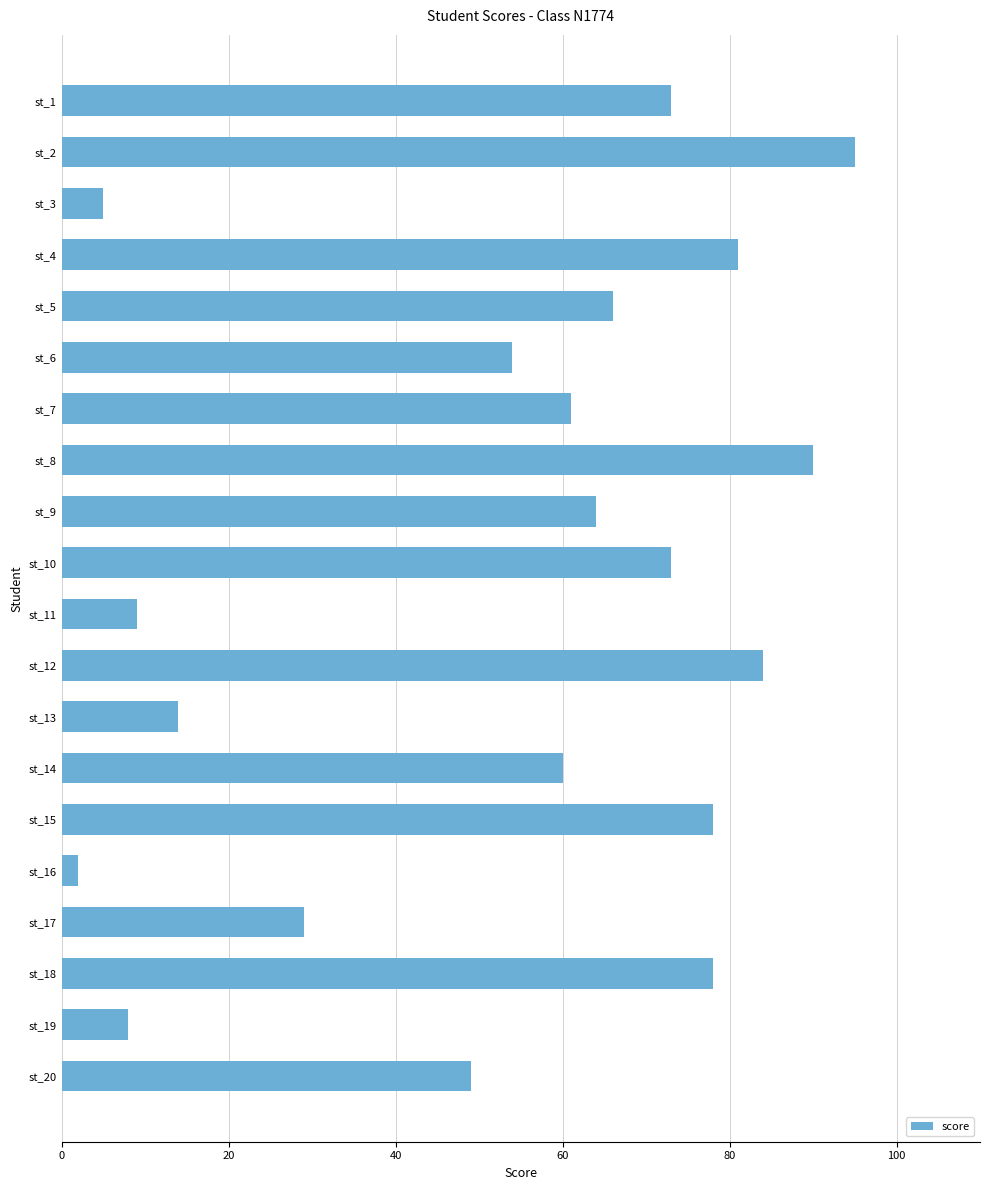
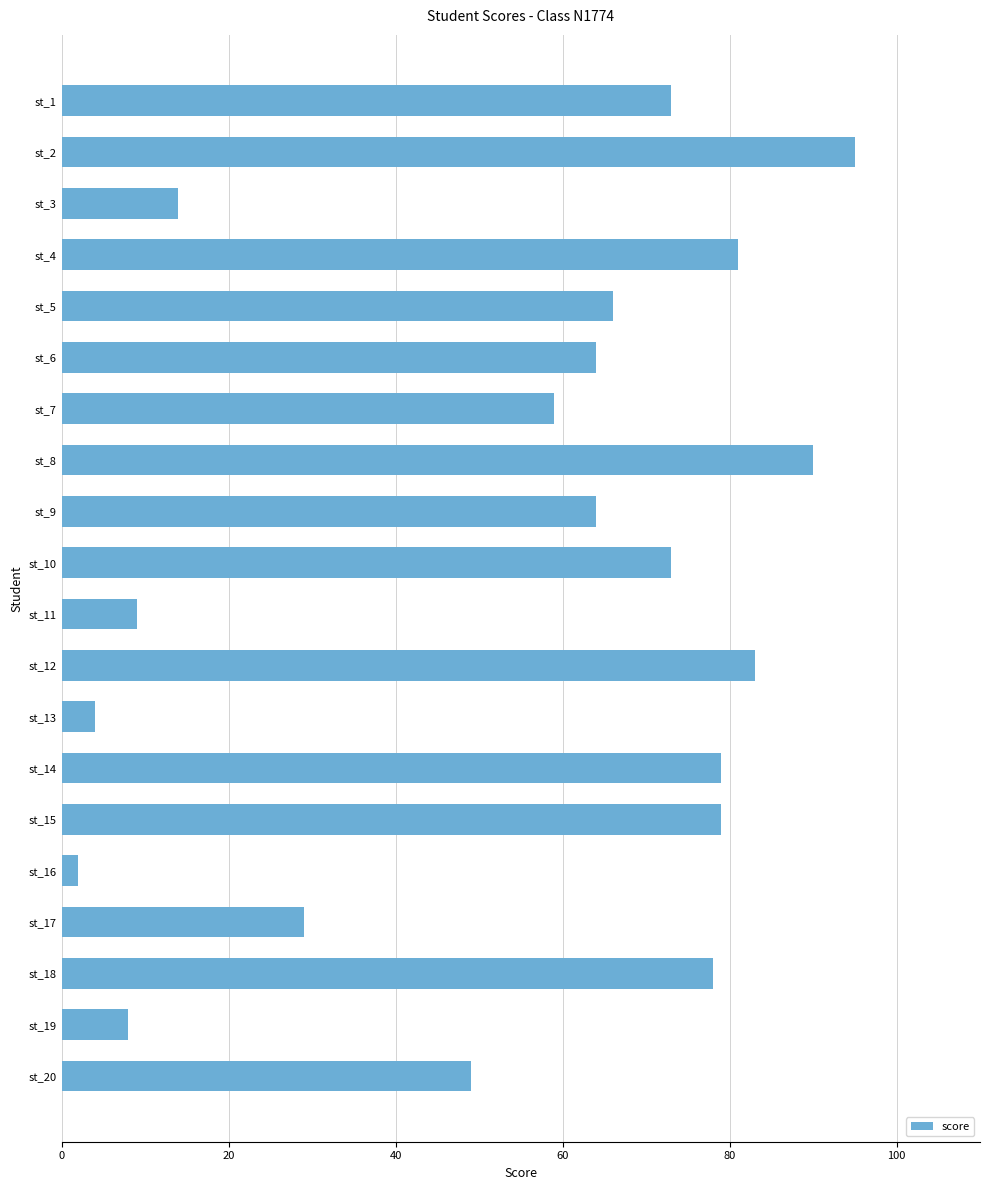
st_3: 5 -> 14
st_6: 54 -> 64
st_7: 61 -> 59
st_12: 84 -> 83
st_13: 14 -> 4
st_14: 60 -> 79
st_15: 78 -> 79
